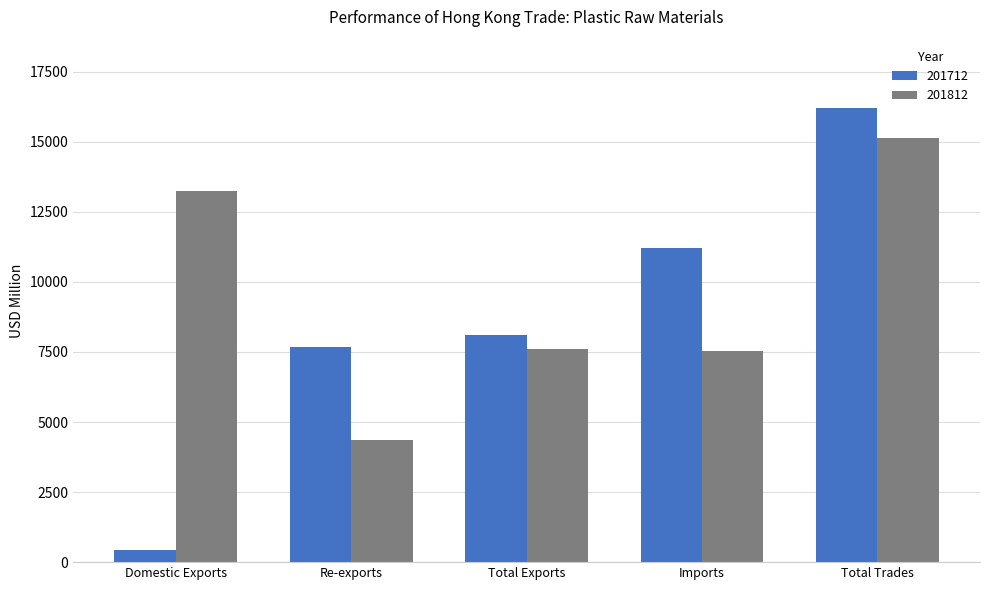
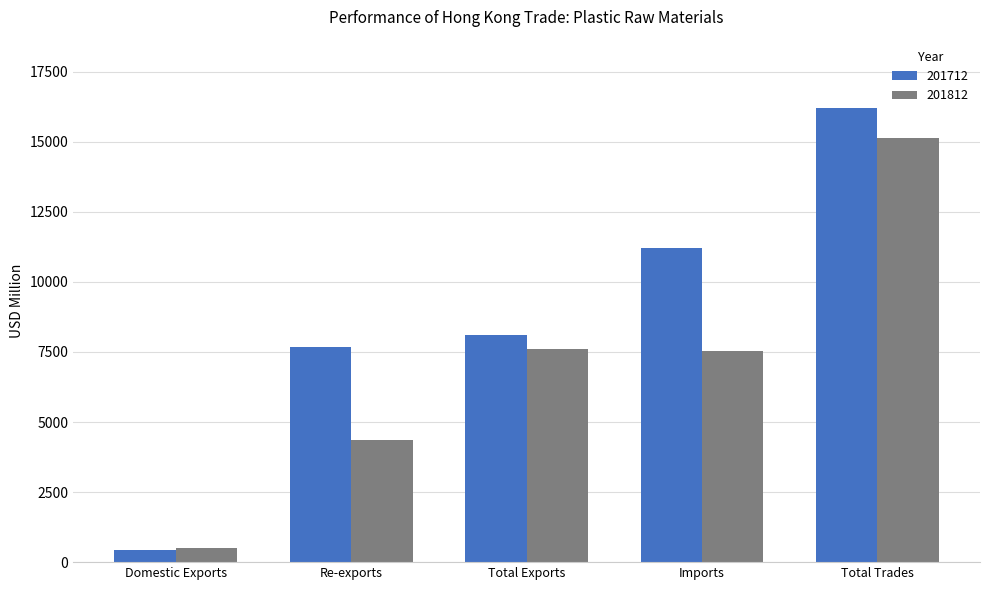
201812, Domestic Exports: 13200 -> 500
